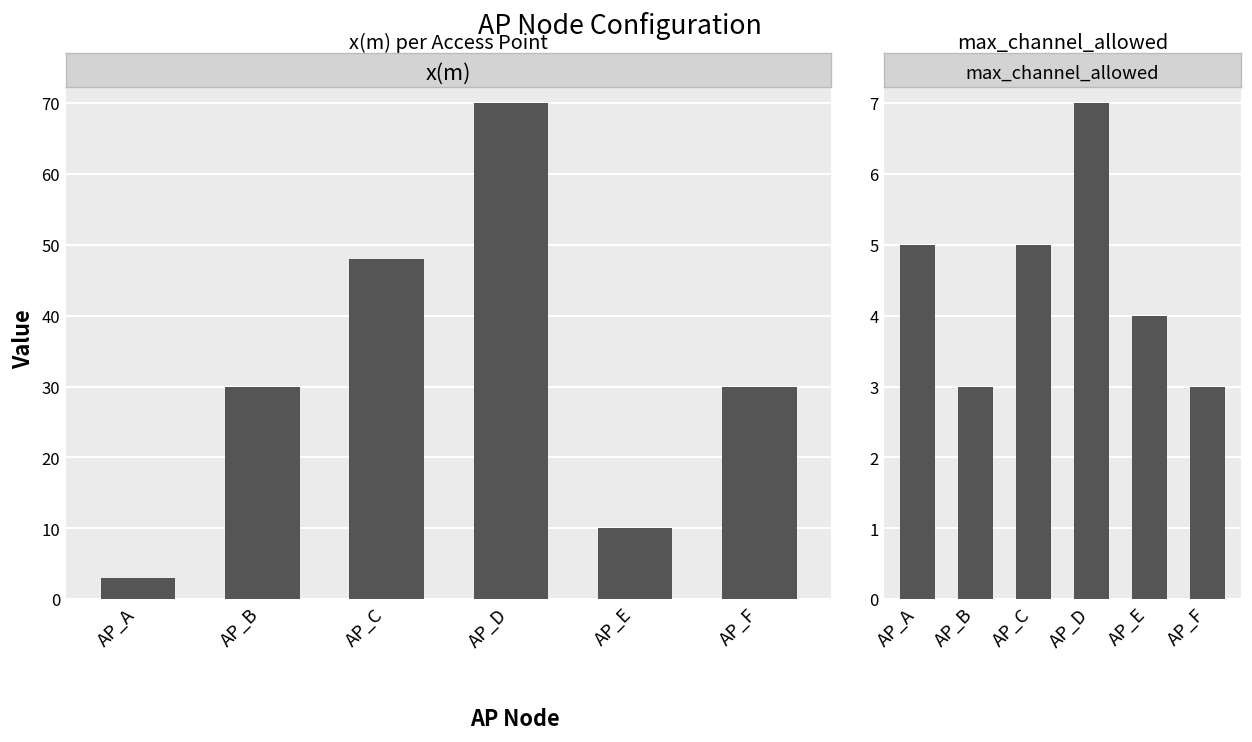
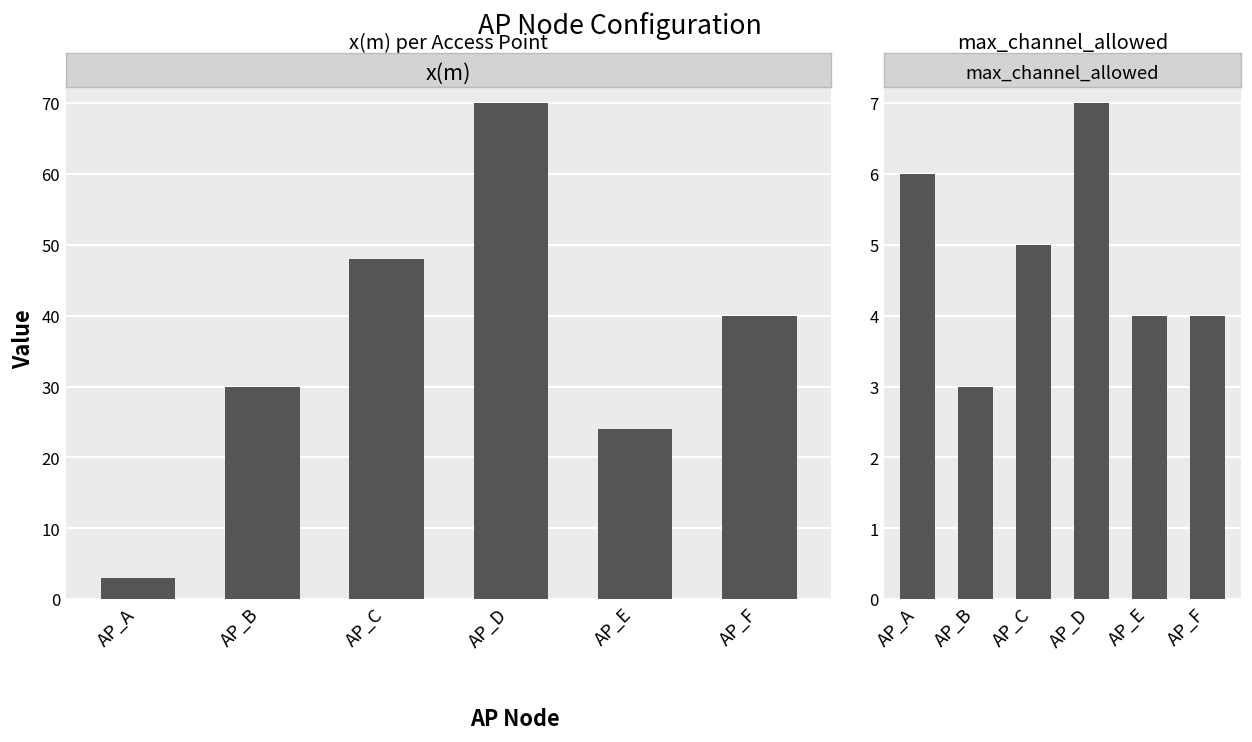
x(m) per Access Point, AP_E: 10 -> 24
x(m) per Access Point, AP_F: 30 -> 40
max_channel_allowed, AP_A: 5 -> 6
max_channel_allowed, AP_F: 3 -> 4
